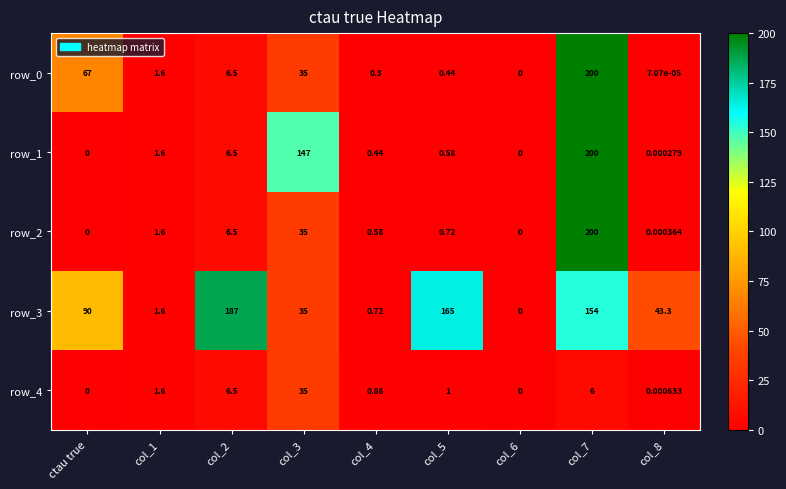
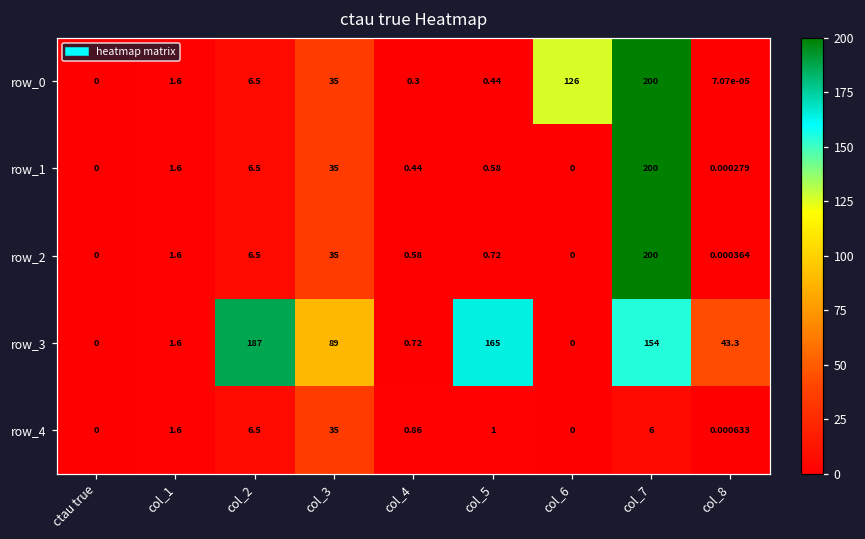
row_0, ctau true: 67 -> 0
row_0, col_6: 0 -> 126
row_1, col_3: 147 -> 35
row_3, ctau true: 90 -> 0
row_3, col_3: 35 -> 89
